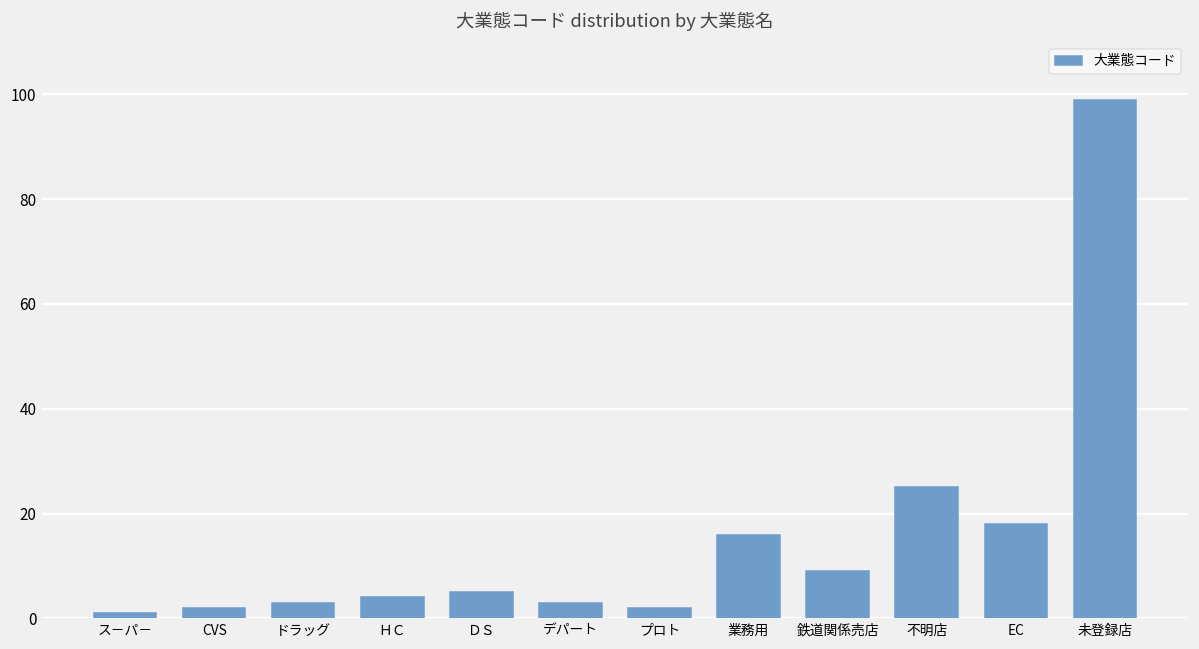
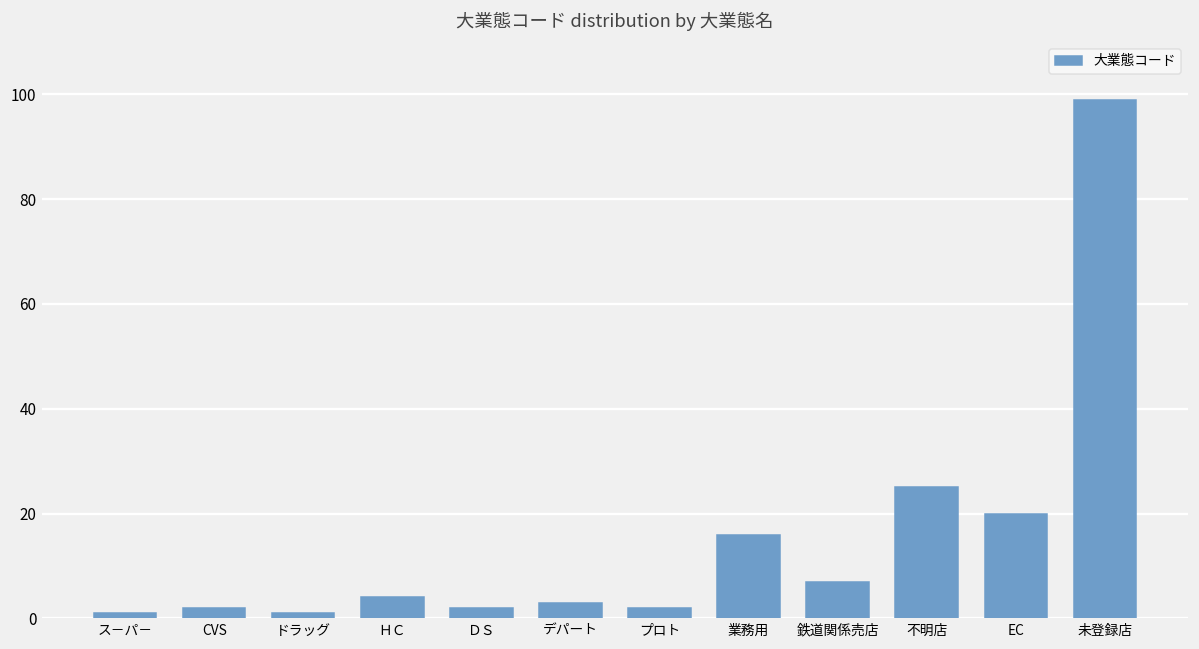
ドラッグ: 3 -> 1
ＤＳ: 5 -> 2
鉄道関係売店: 9 -> 7
EC: 18 -> 20
